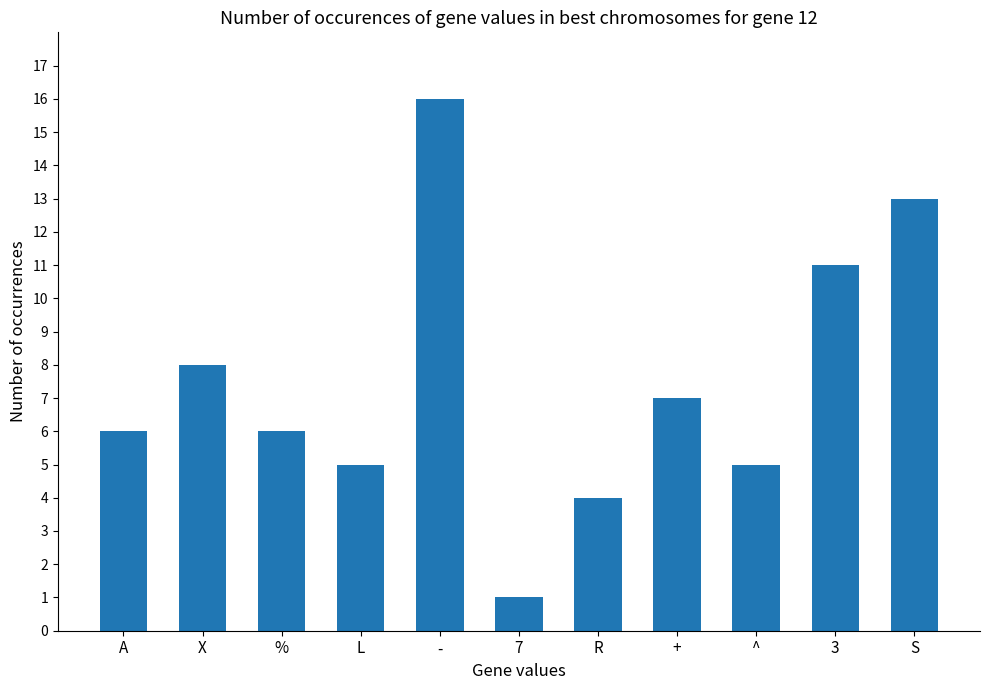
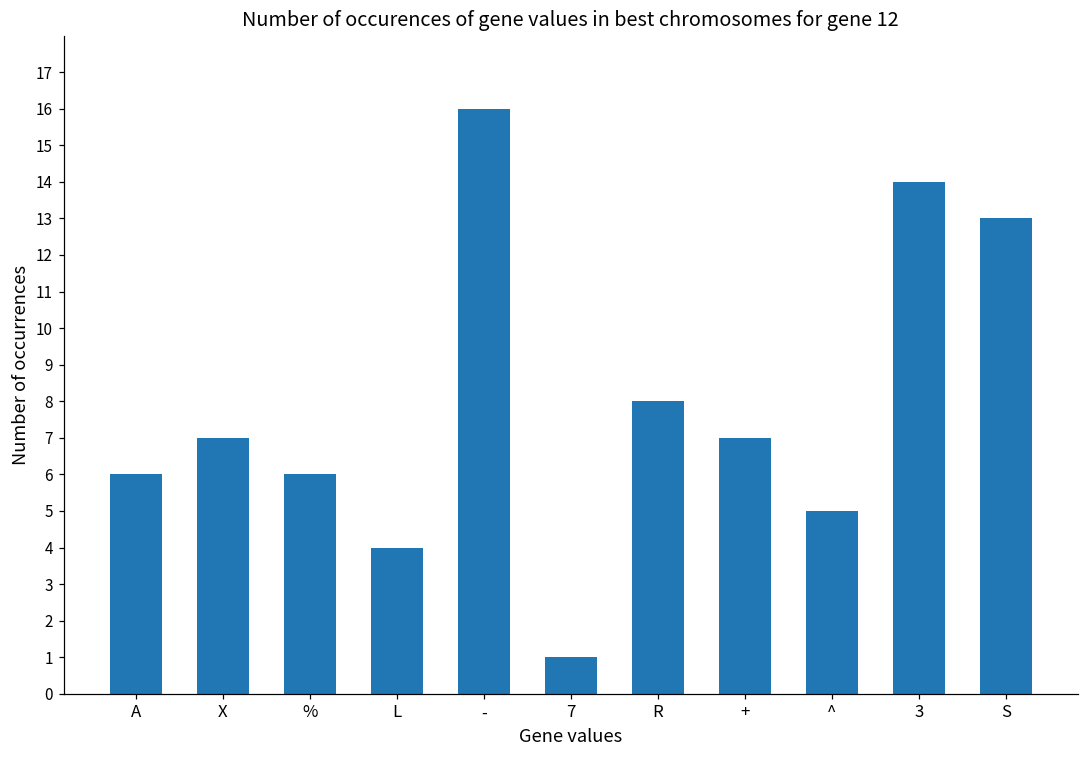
X: 8 -> 7
L: 5 -> 4
R: 4 -> 8
3: 11 -> 14
